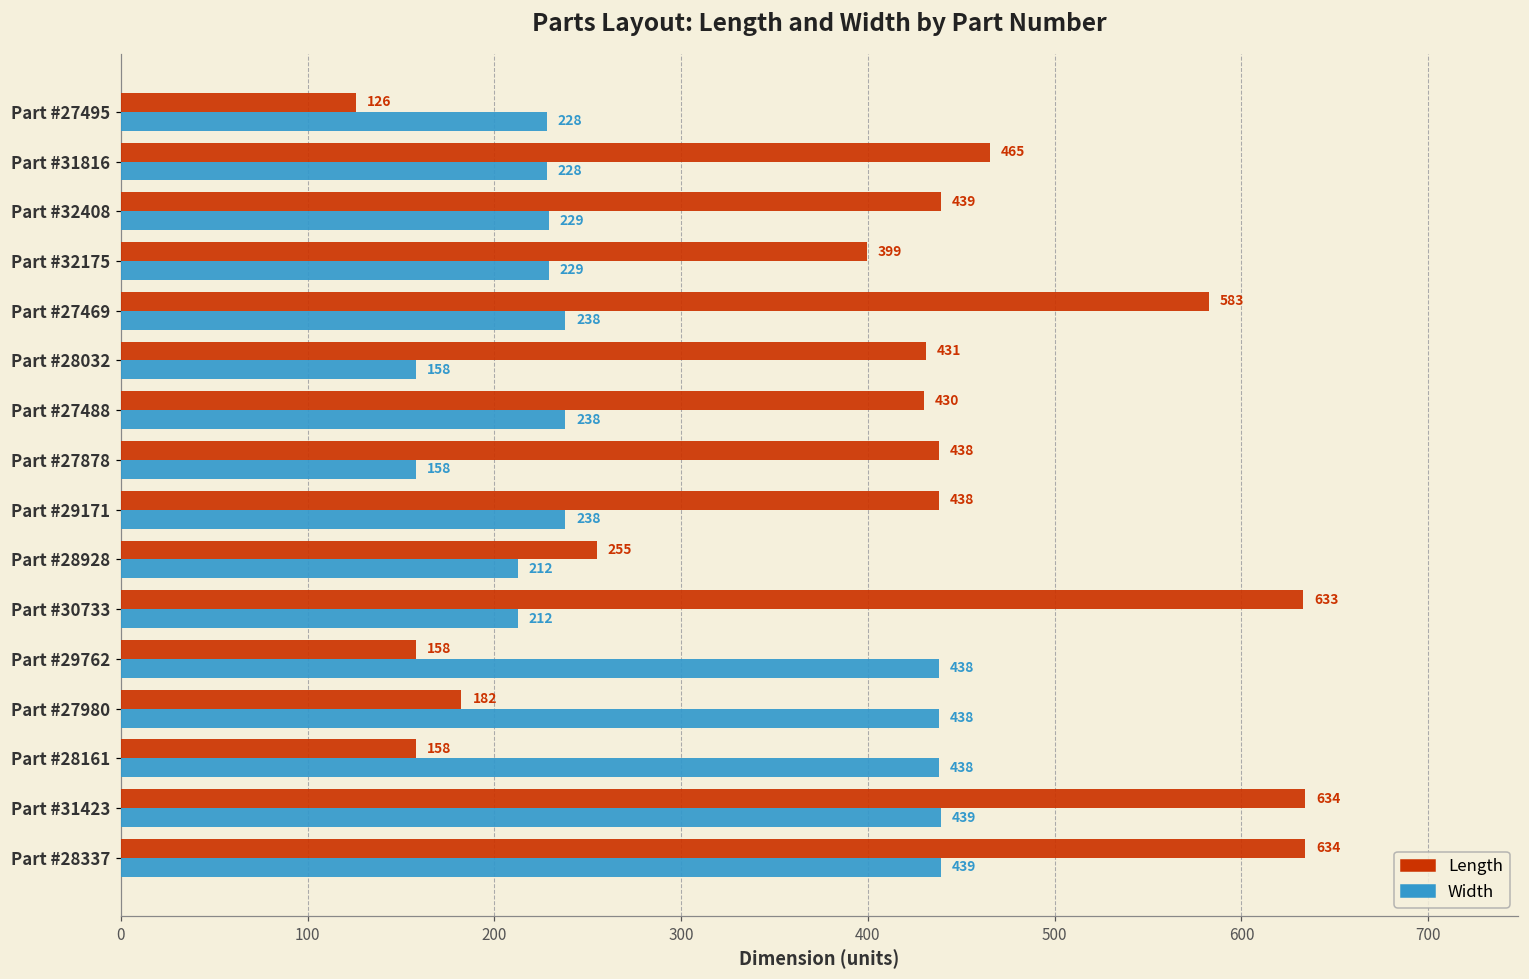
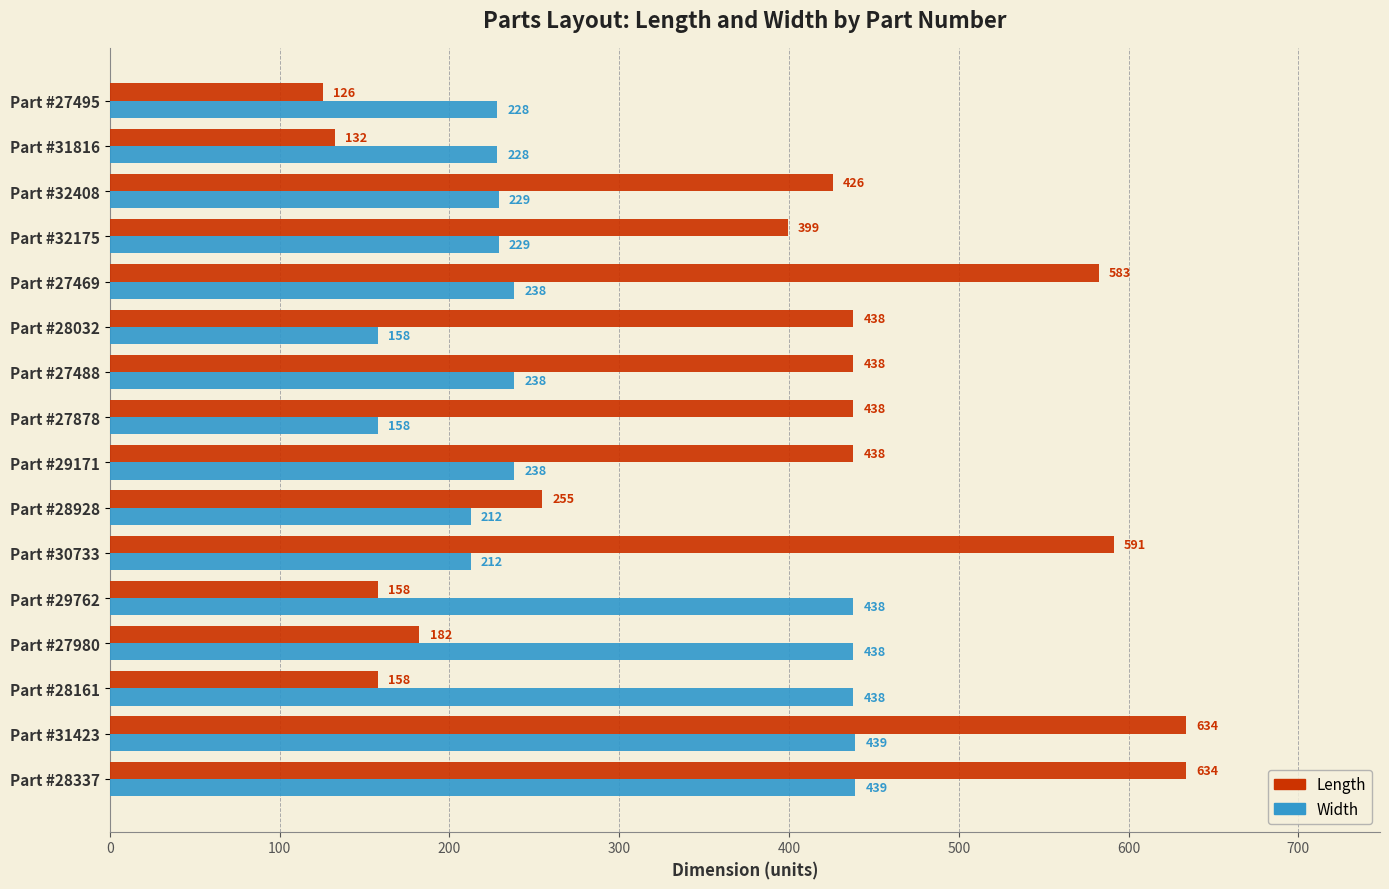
Length, Part #31816: 465 -> 132
Length, Part #32408: 439 -> 426
Length, Part #28032: 431 -> 438
Length, Part #27488: 430 -> 438
Length, Part #30733: 633 -> 591
